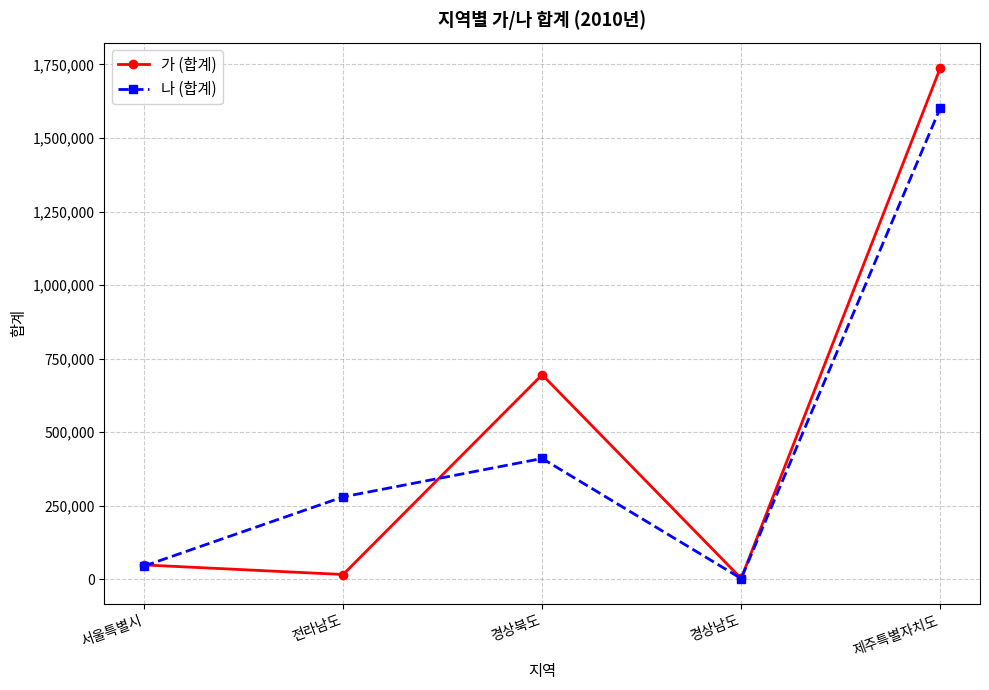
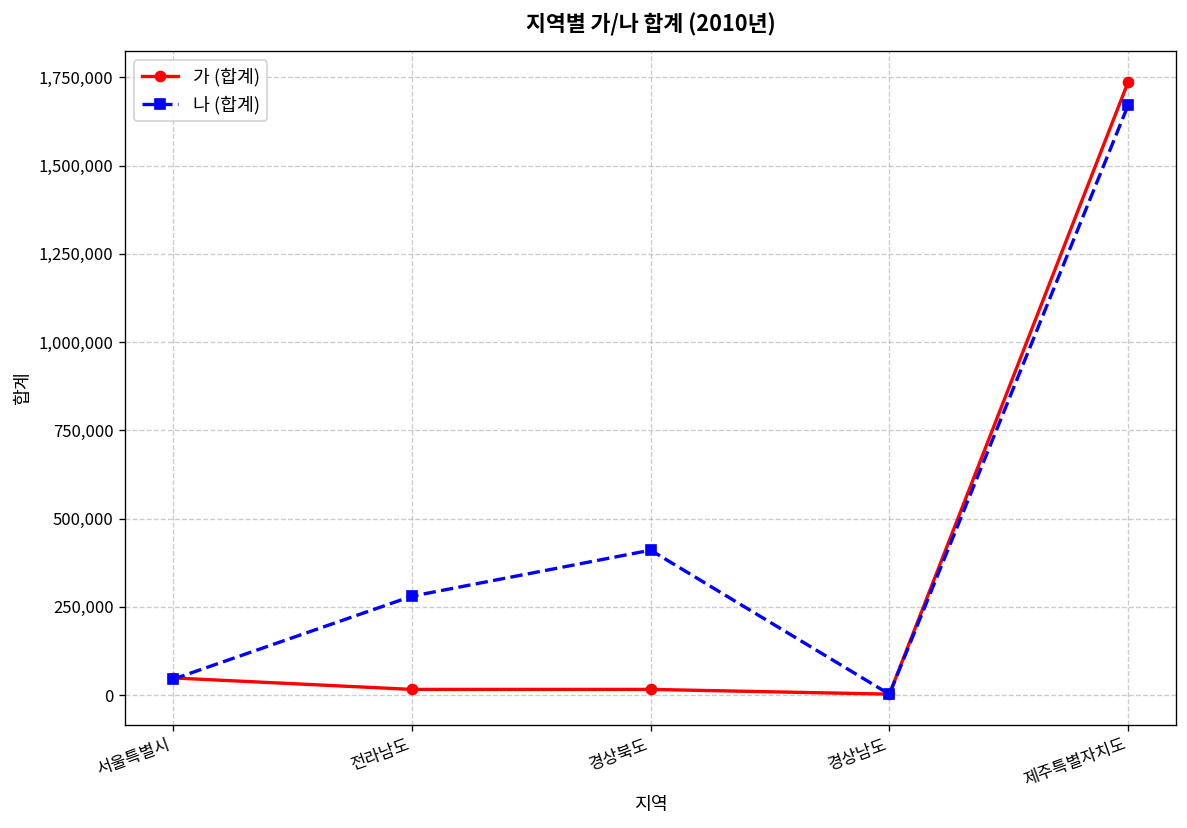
가 (합계), 경상북도: 700,000 -> 20,000
나 (합계), 제주특별자치도: 1,600,000 -> 1,670,000
